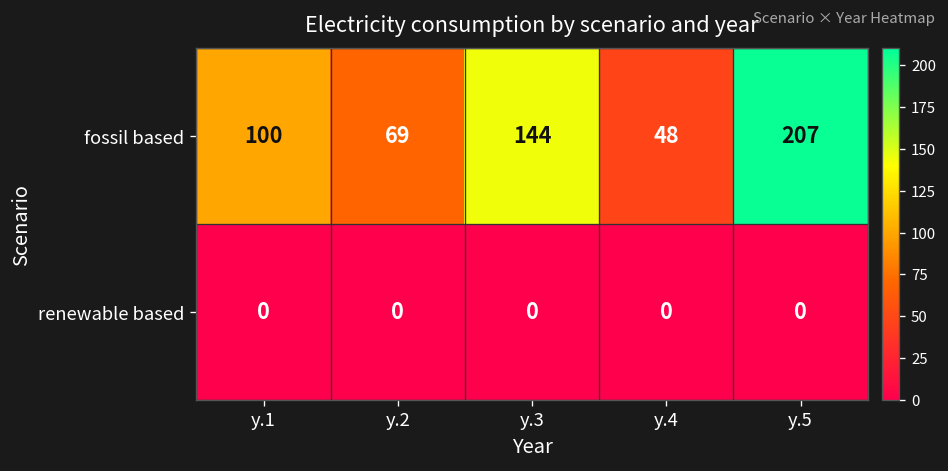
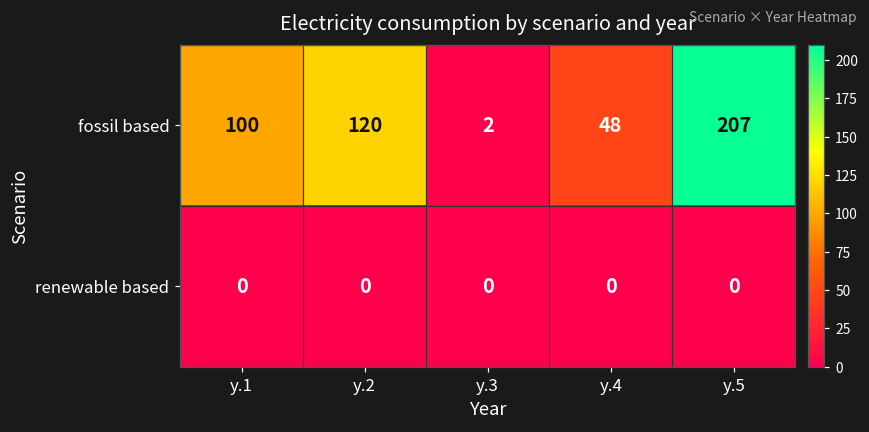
fossil based, y.2: 69 -> 120
fossil based, y.3: 144 -> 2
